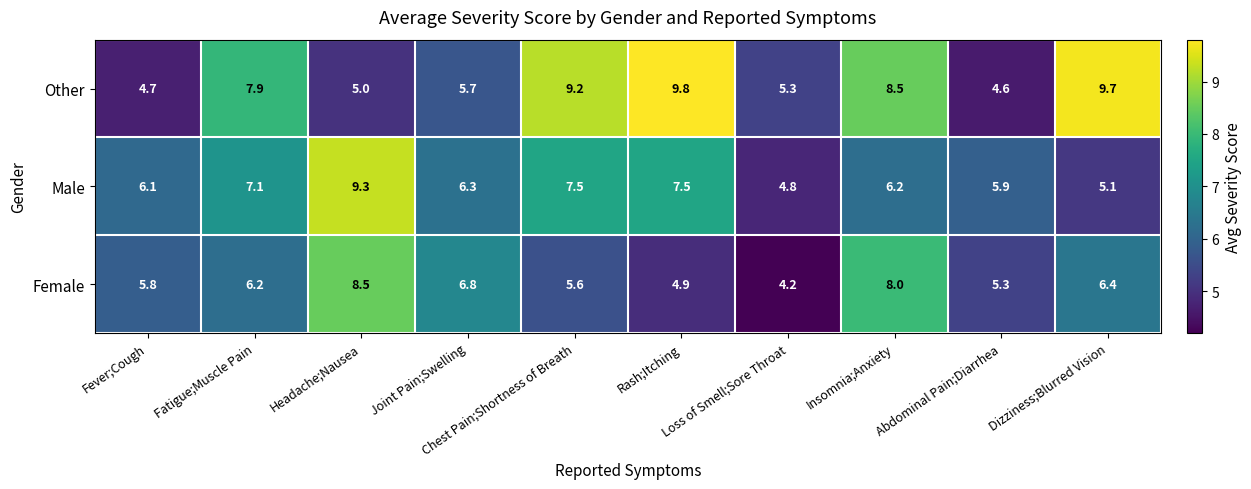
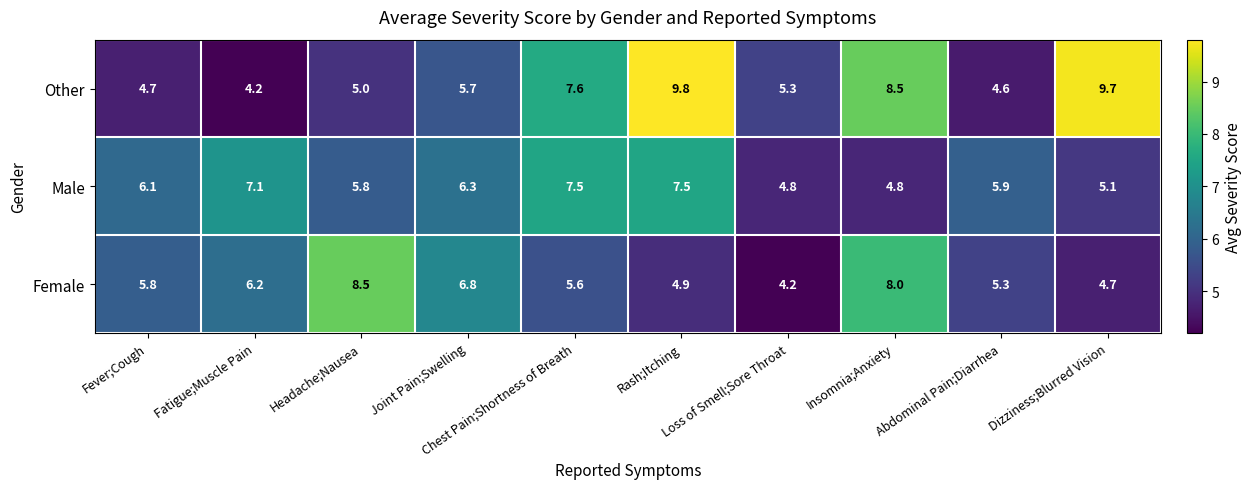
Other, Fatigue;Muscle Pain: 7.9 -> 4.2
Other, Chest Pain;Shortness of Breath: 9.2 -> 7.6
Male, Headache;Nausea: 9.3 -> 5.8
Male, Insomnia;Anxiety: 6.2 -> 4.8
Female, Dizziness;Blurred Vision: 6.4 -> 4.7
